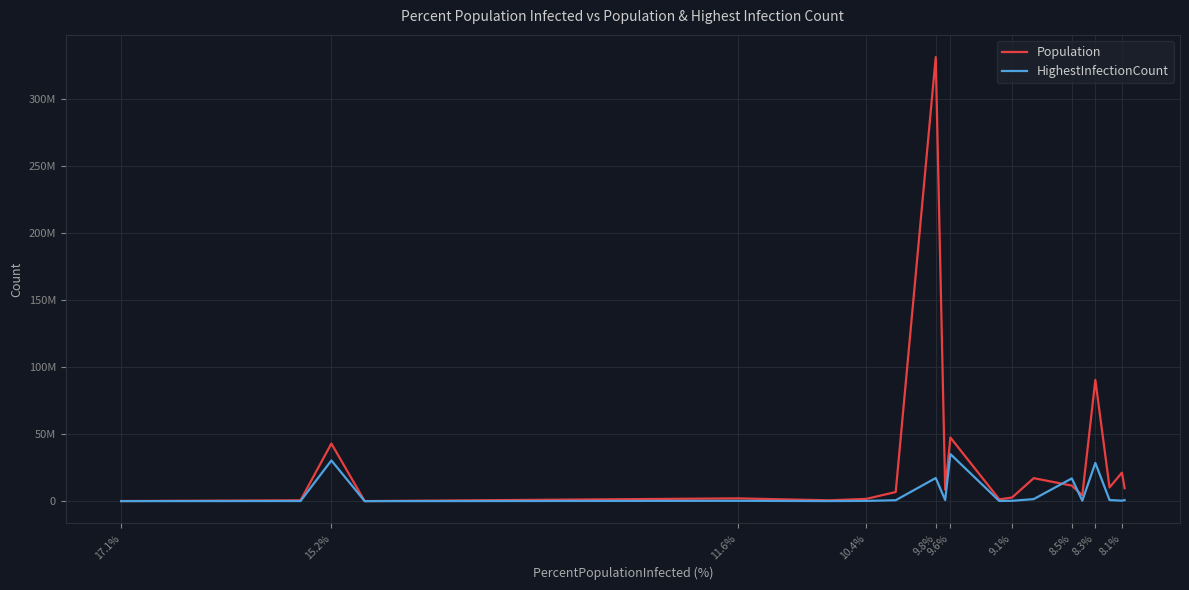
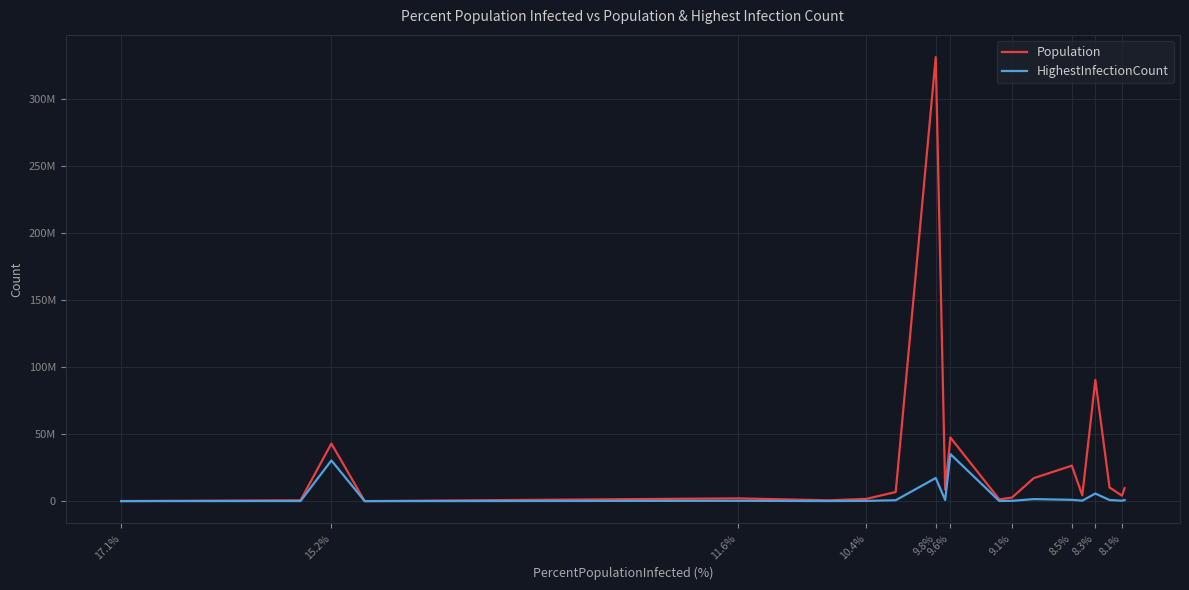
Population, 8.5%: 12000000 -> 26000000
HighestInfectionCount, 8.5%: 17000000 -> 1000000
HighestInfectionCount, 8.3%: 28000000 -> 6000000
Population, 8.1%: 21000000 -> 4000000
